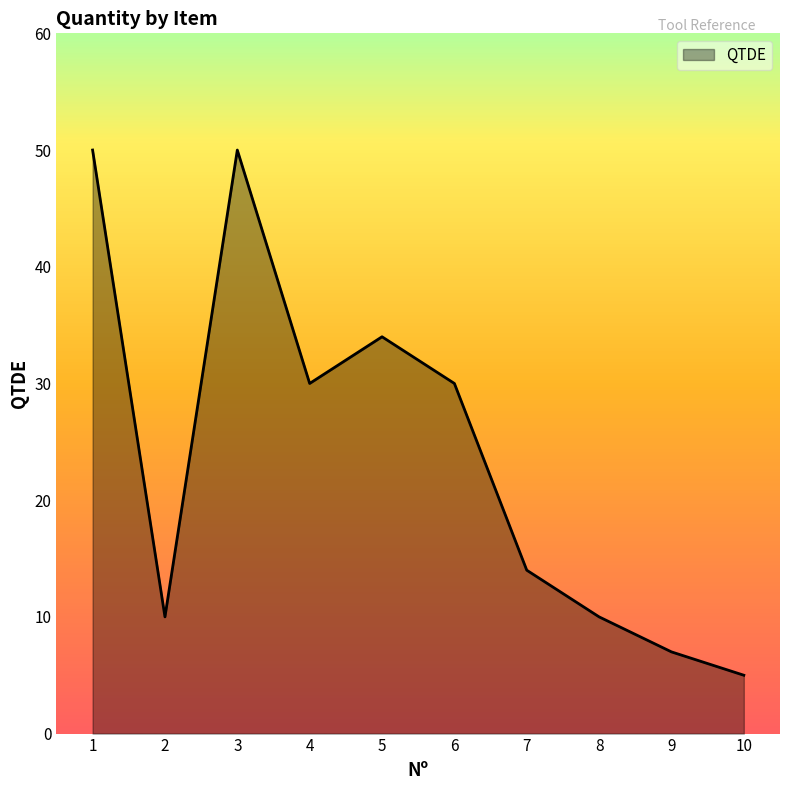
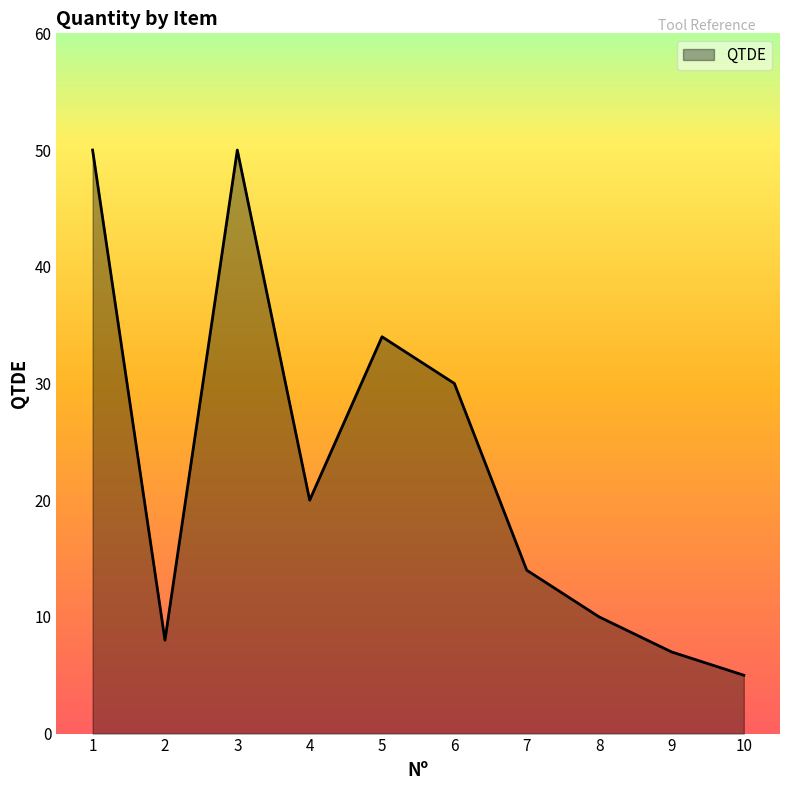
2: 10 -> 8
4: 30 -> 20
